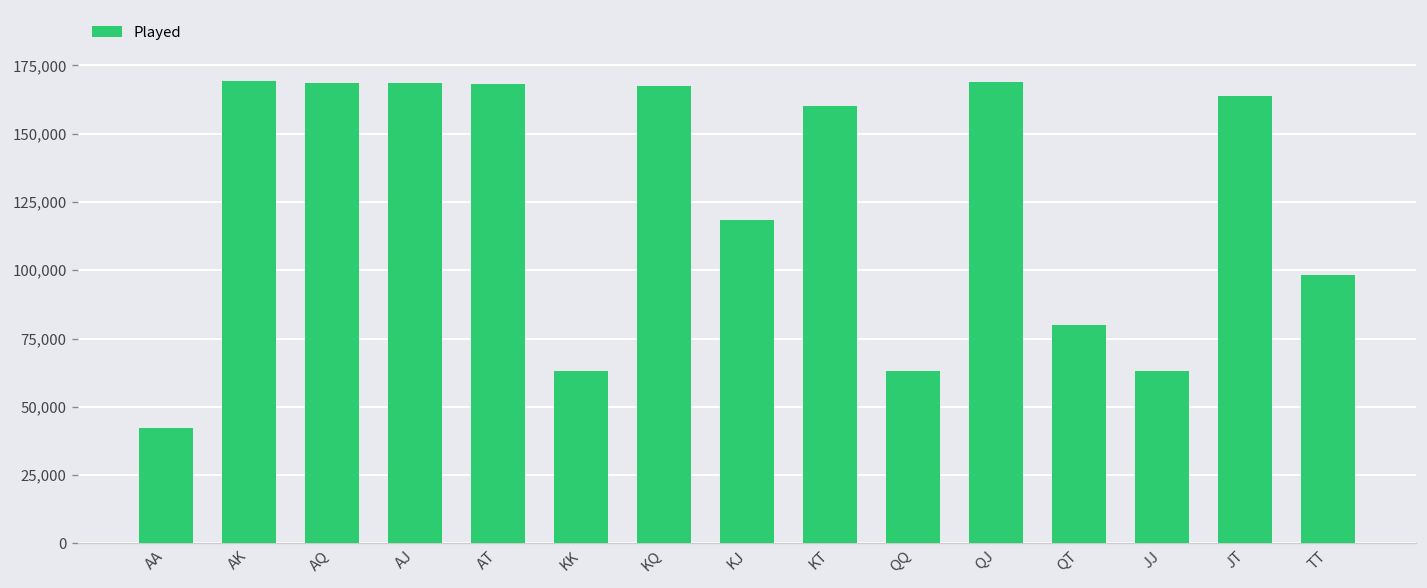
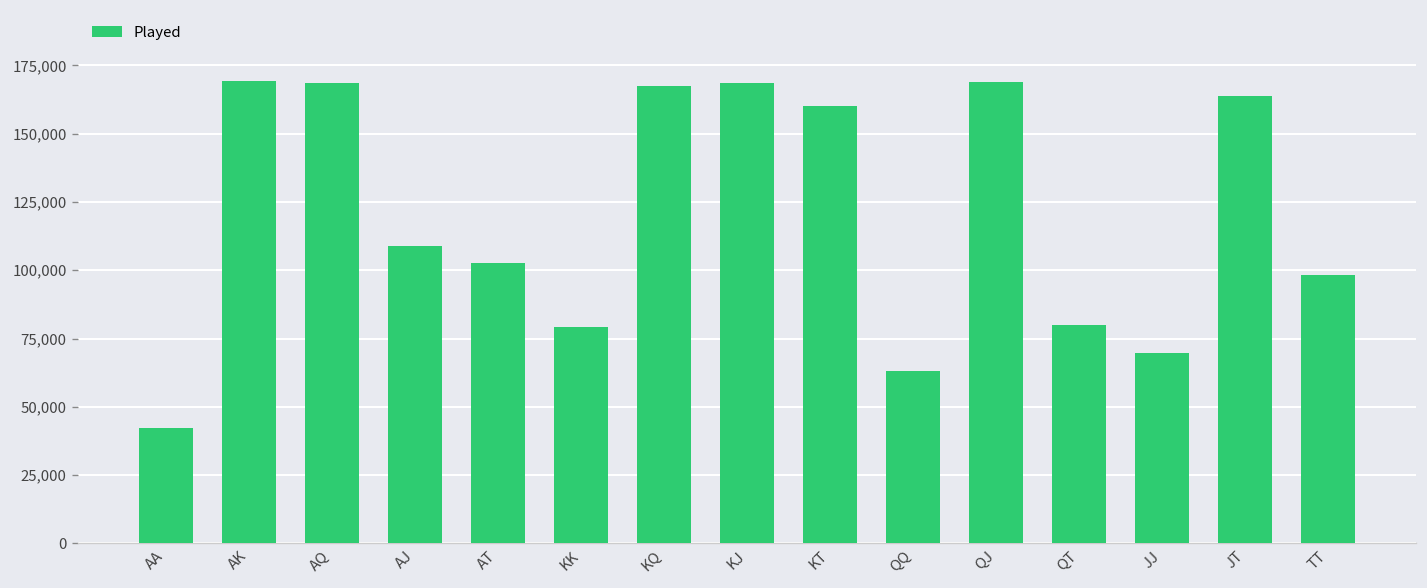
AJ: 169,000 -> 109,000
AT: 168,000 -> 103,000
KK: 63,000 -> 79,000
KJ: 118,000 -> 169,000
JJ: 63,000 -> 70,000
